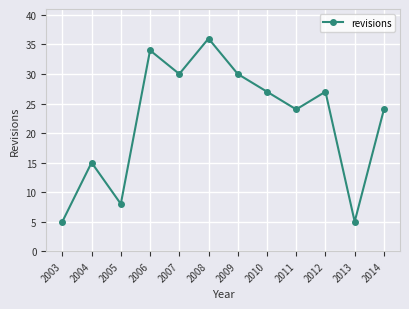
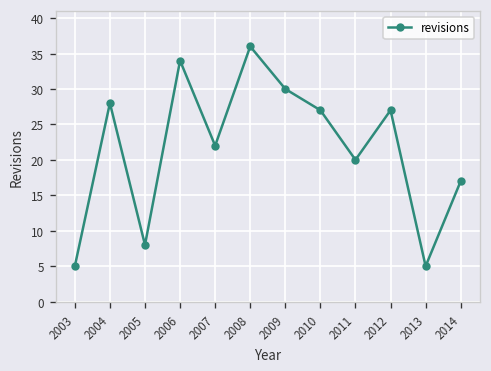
2004: 15 -> 28
2007: 30 -> 22
2011: 24 -> 20
2014: 24 -> 17
